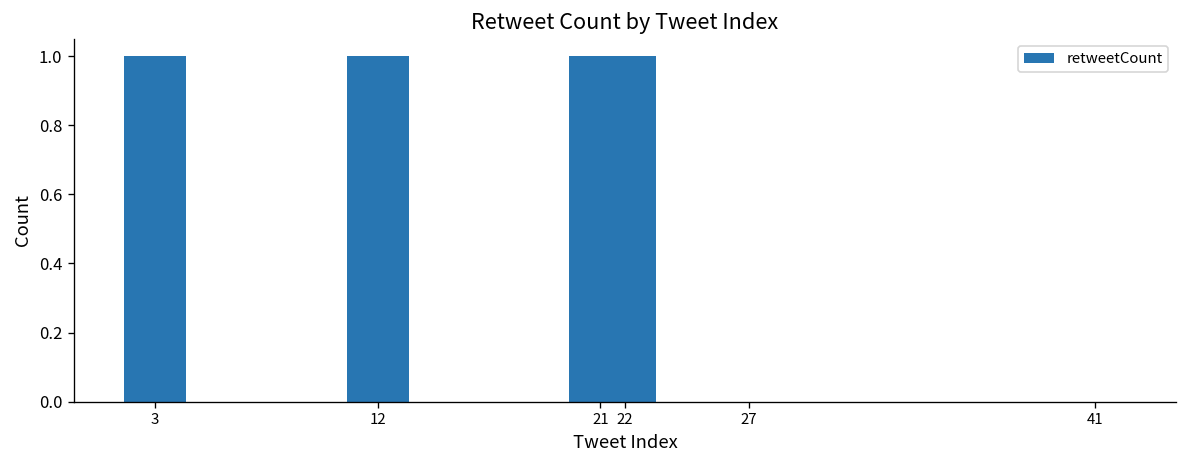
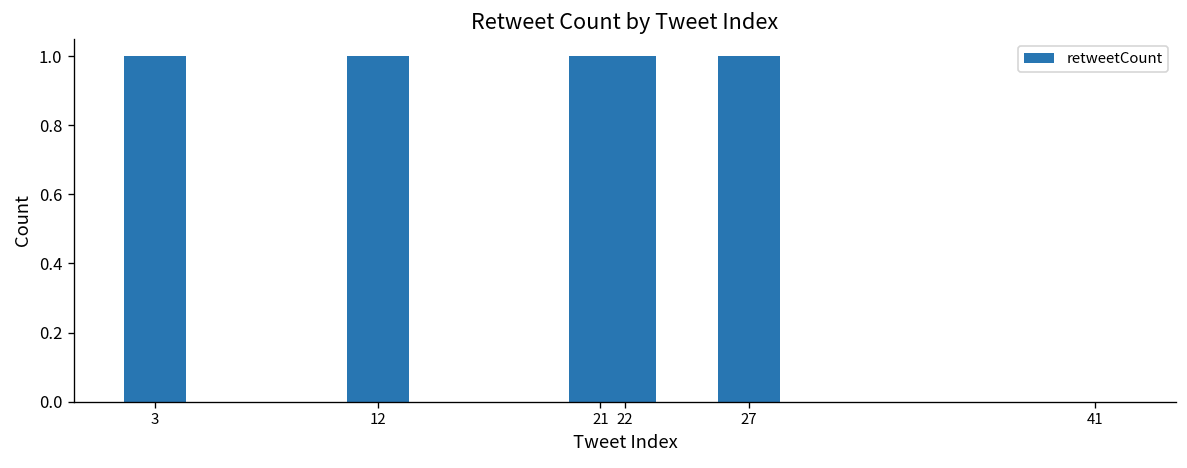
27: 0 -> 1
